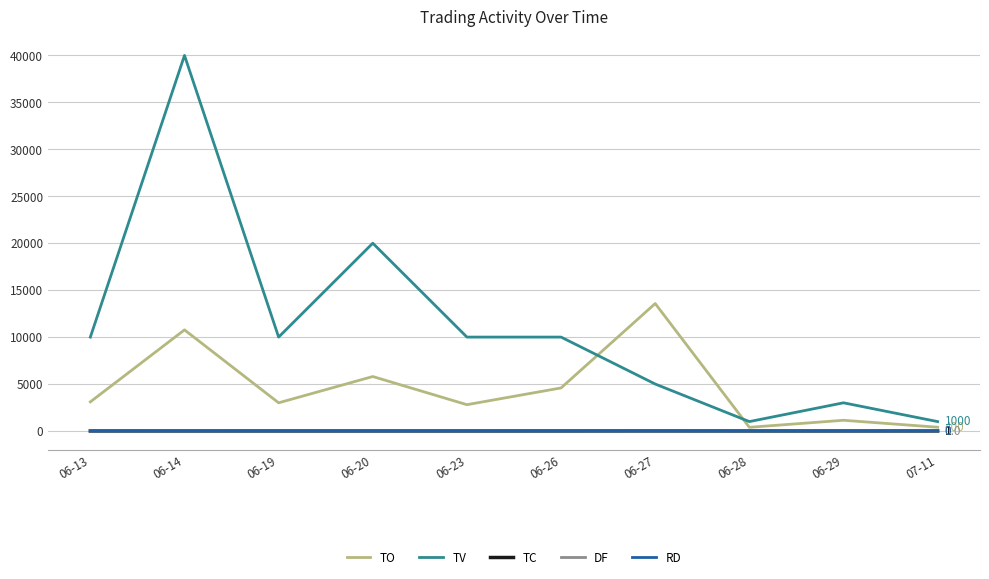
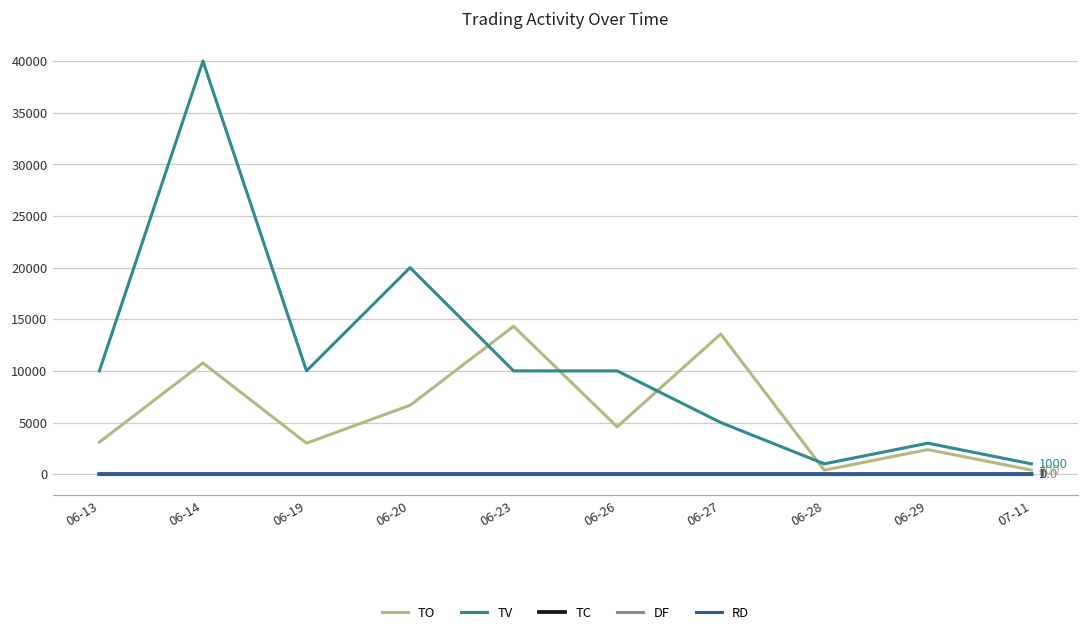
TO, 06-20: 6000 -> 7000
TO, 06-23: 3000 -> 14000
TO, 06-29: 1000 -> 2000
